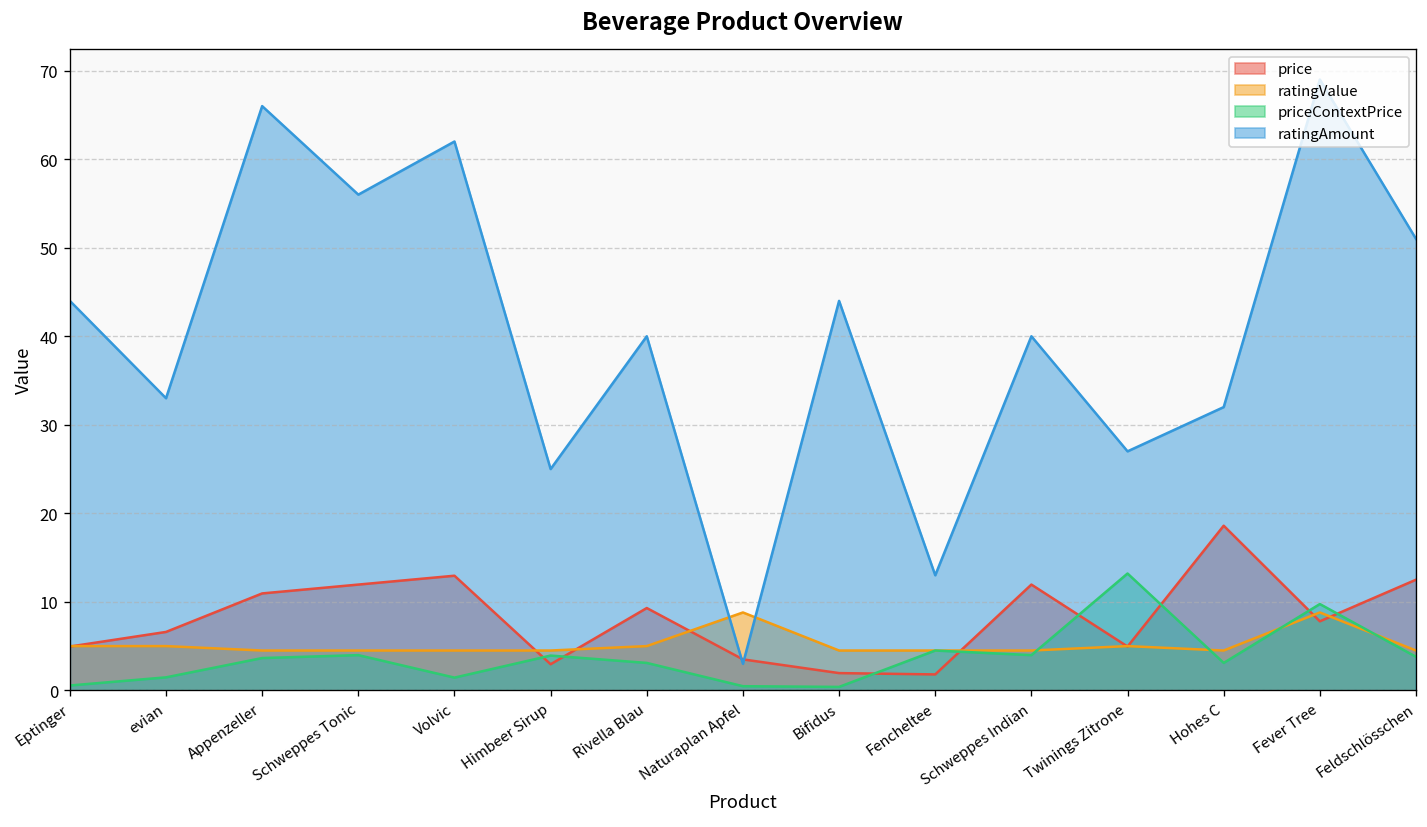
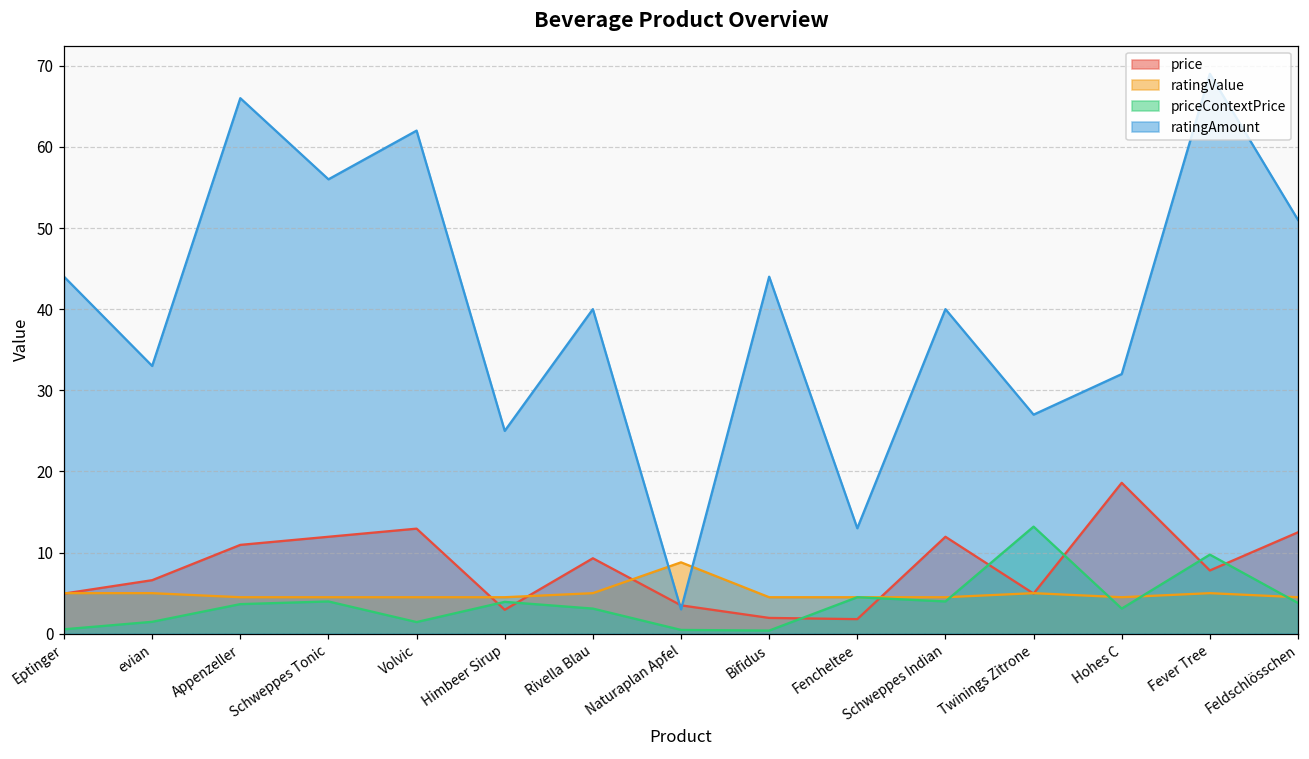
ratingValue, Fever Tree: 9 -> 5
